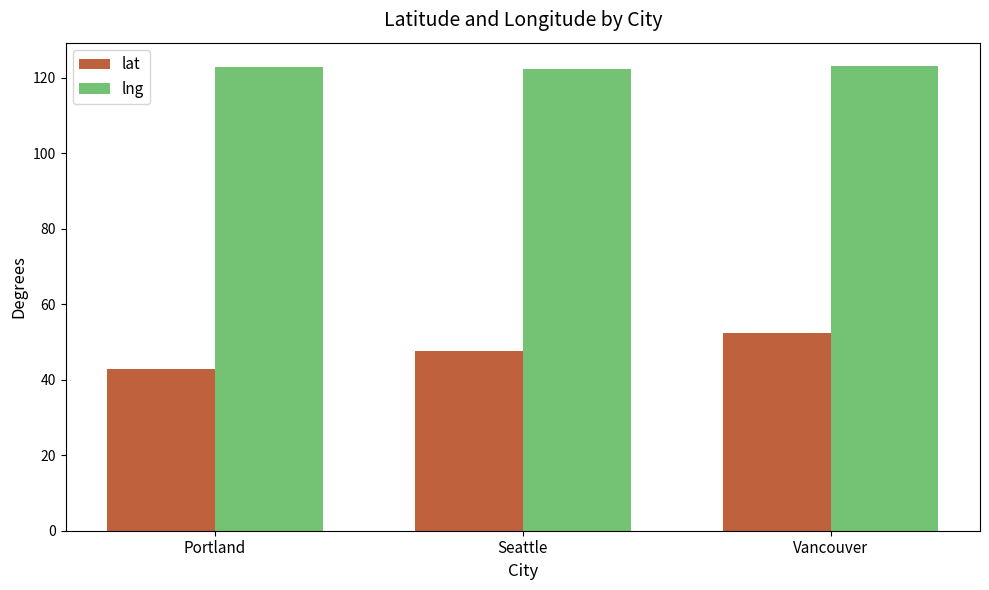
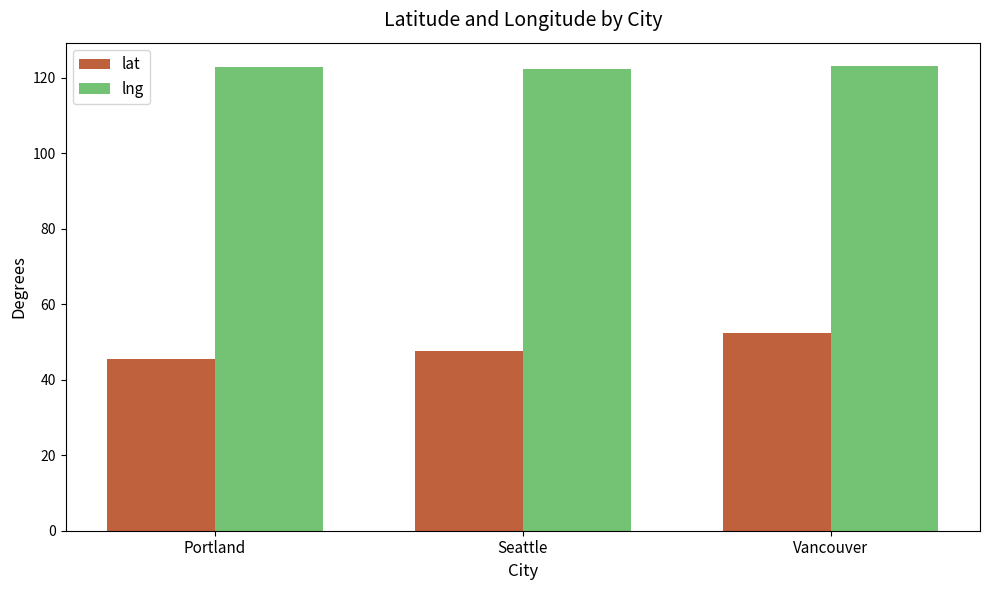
lat, Portland: 43 -> 46
